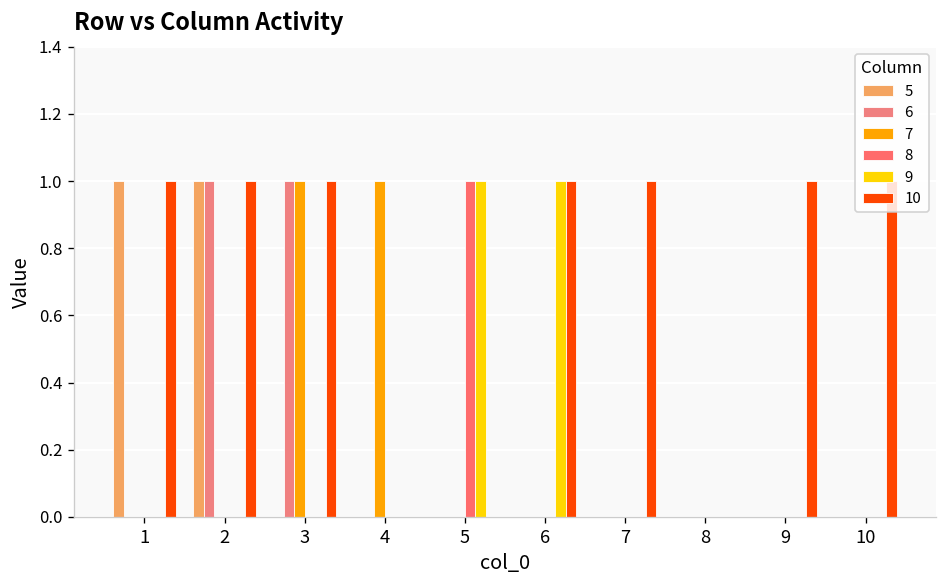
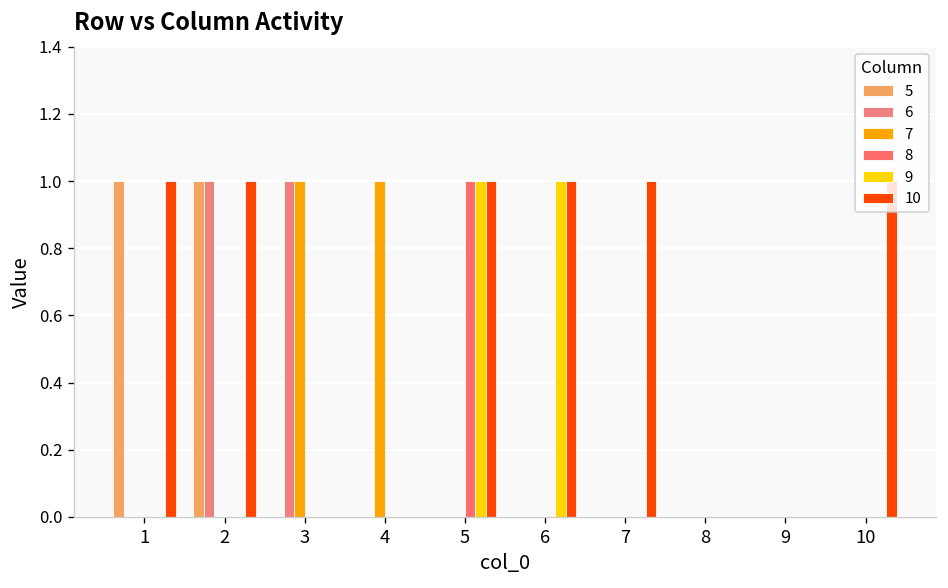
10, 3: 1 -> 0
10, 5: 0 -> 1
10, 9: 1 -> 0
